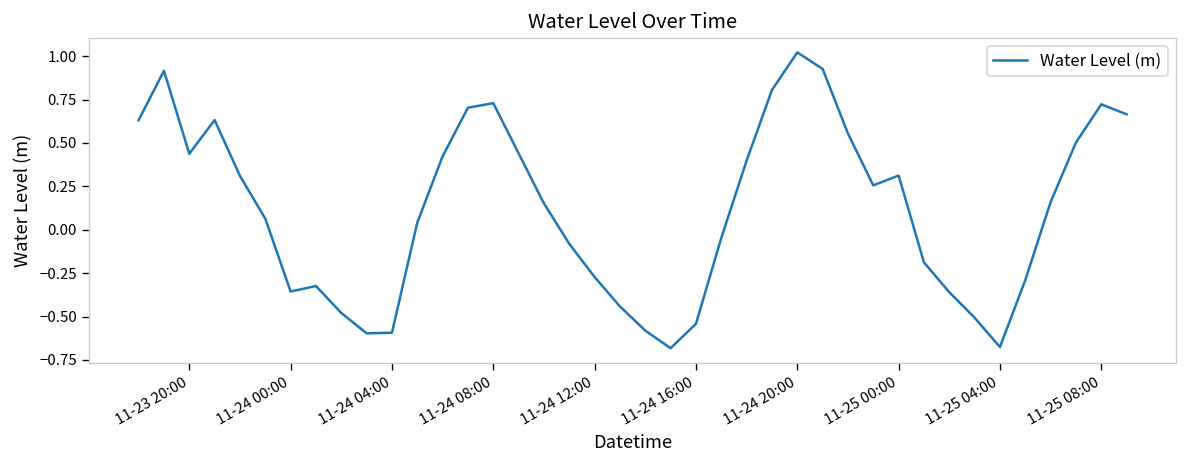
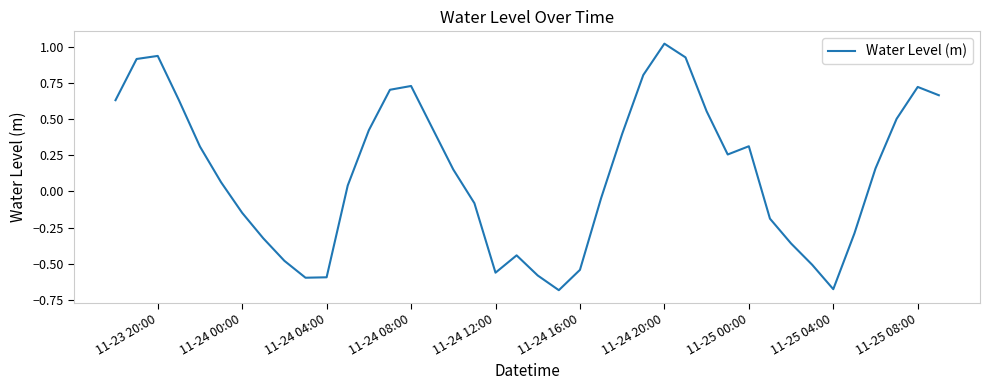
11-23 20:00: 0.44 -> 0.94
11-24 00:00: -0.36 -> -0.15
11-24 12:00: -0.27 -> -0.56
